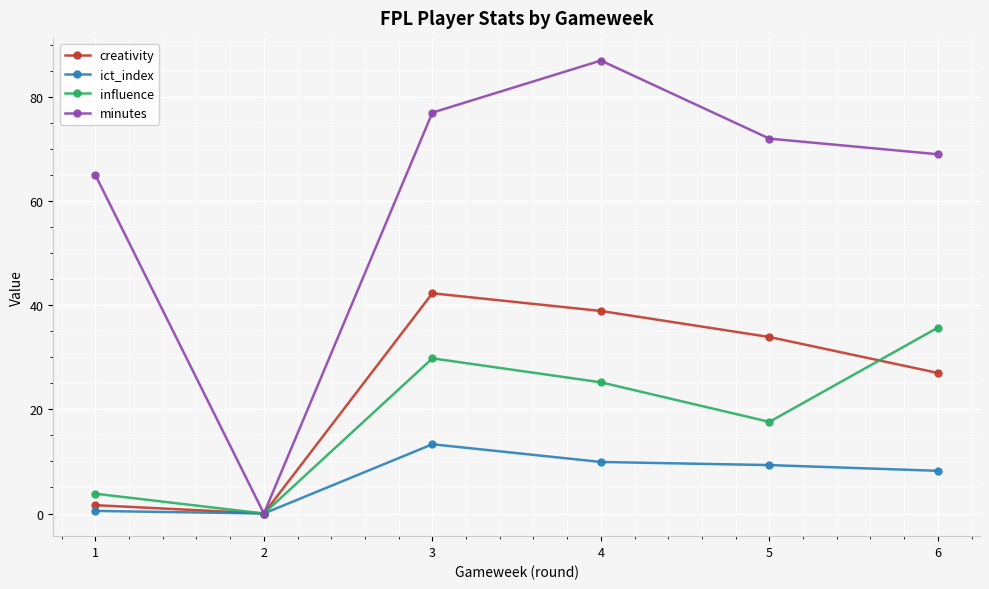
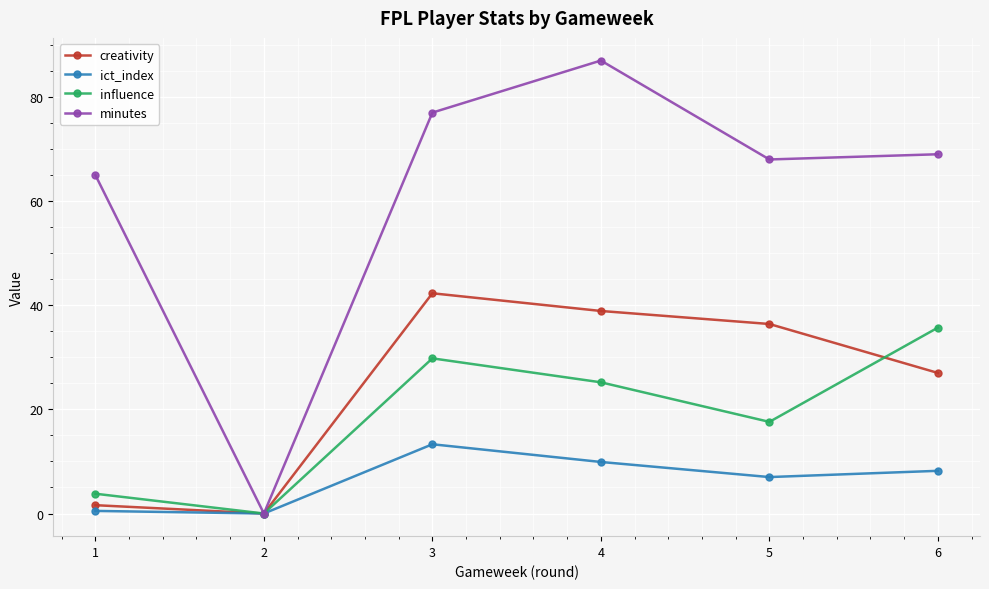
creativity, 5: 34 -> 36
ict_index, 5: 9 -> 7
minutes, 5: 72 -> 68
